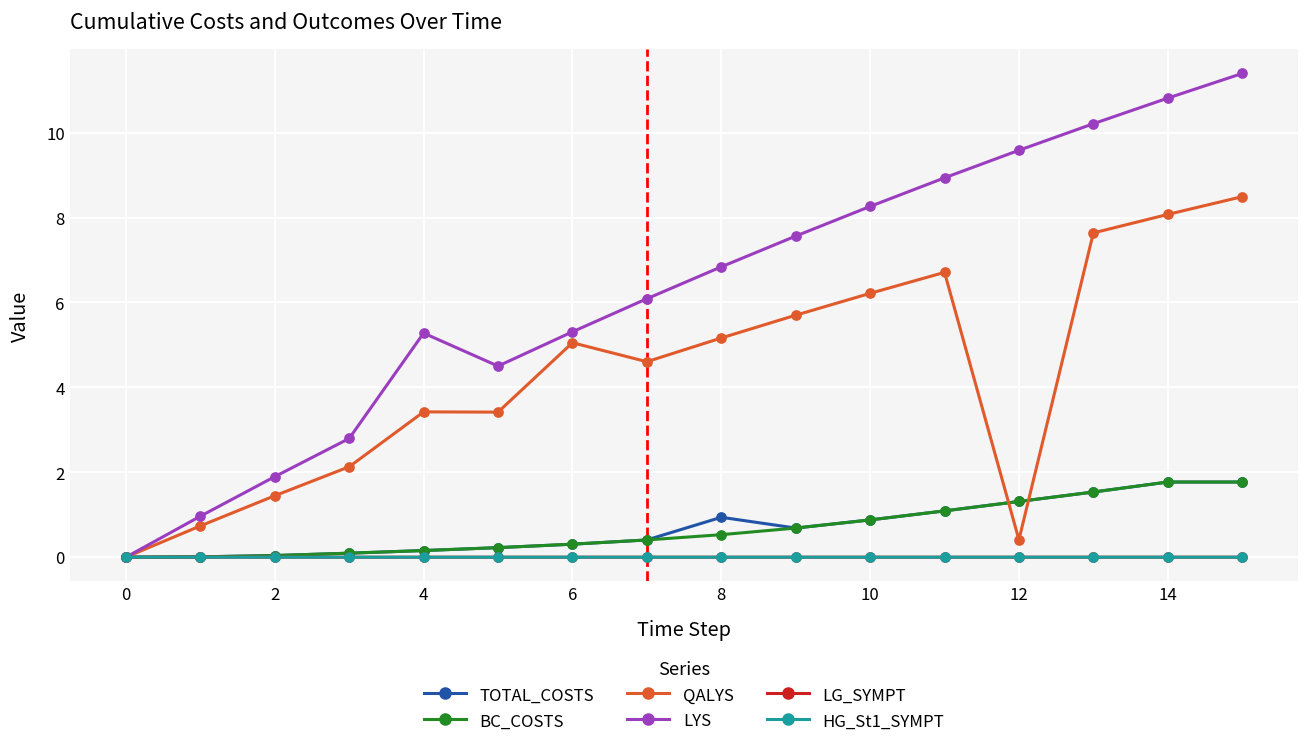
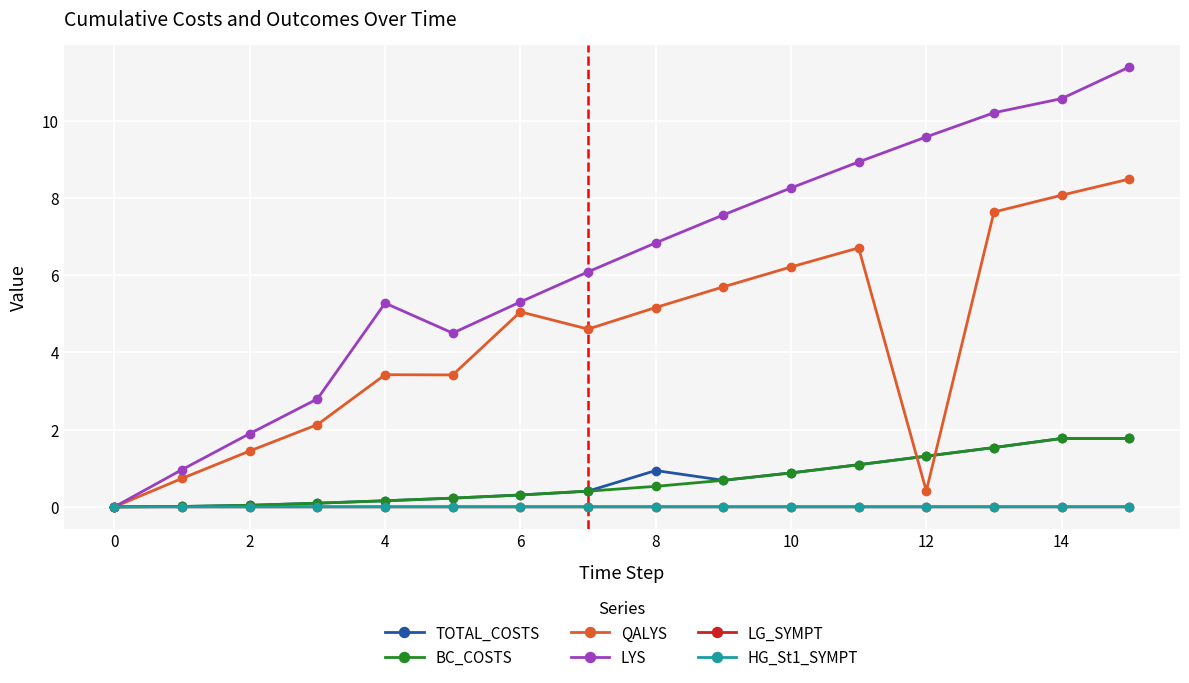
LYS, 14: 10.8 -> 10.6
